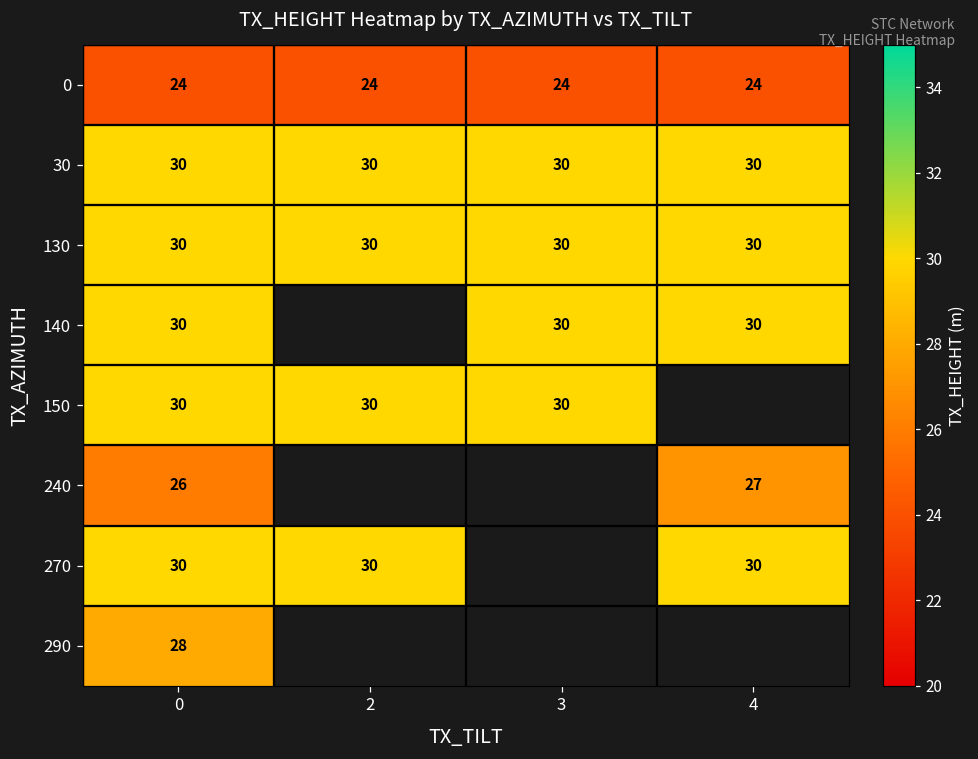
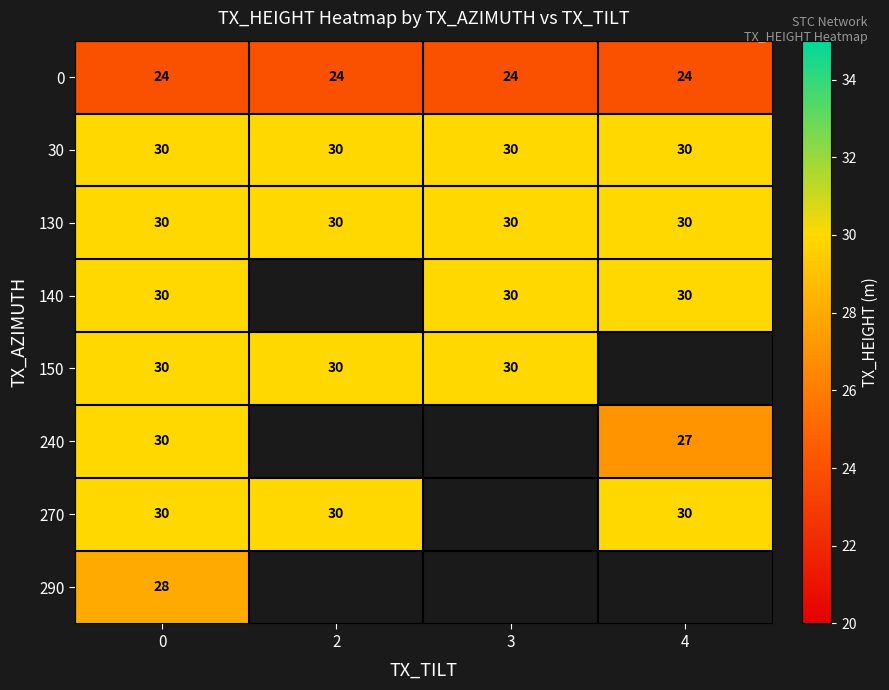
240, 0: 26 -> 30
